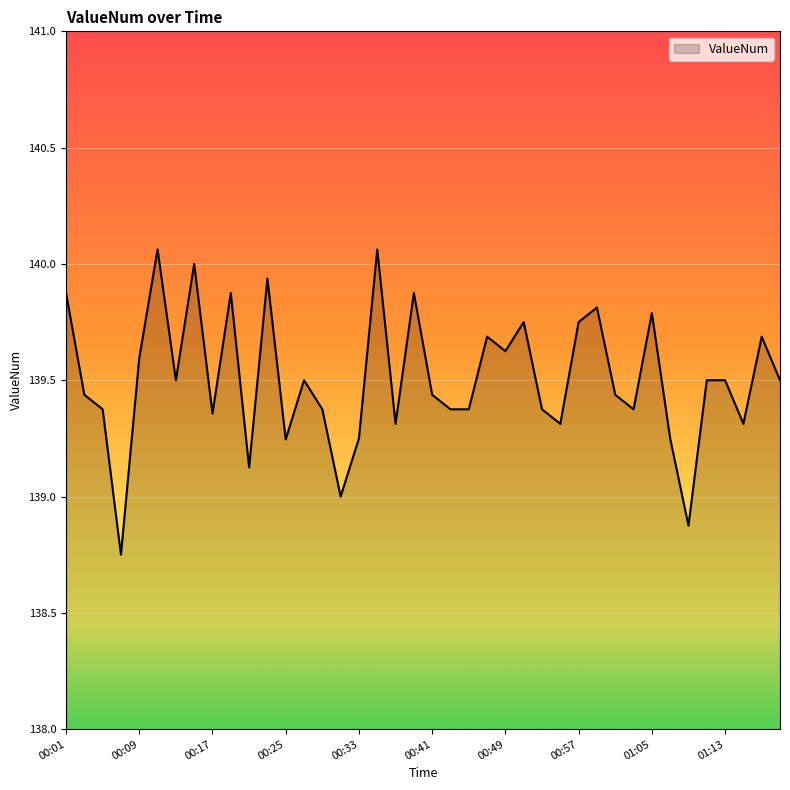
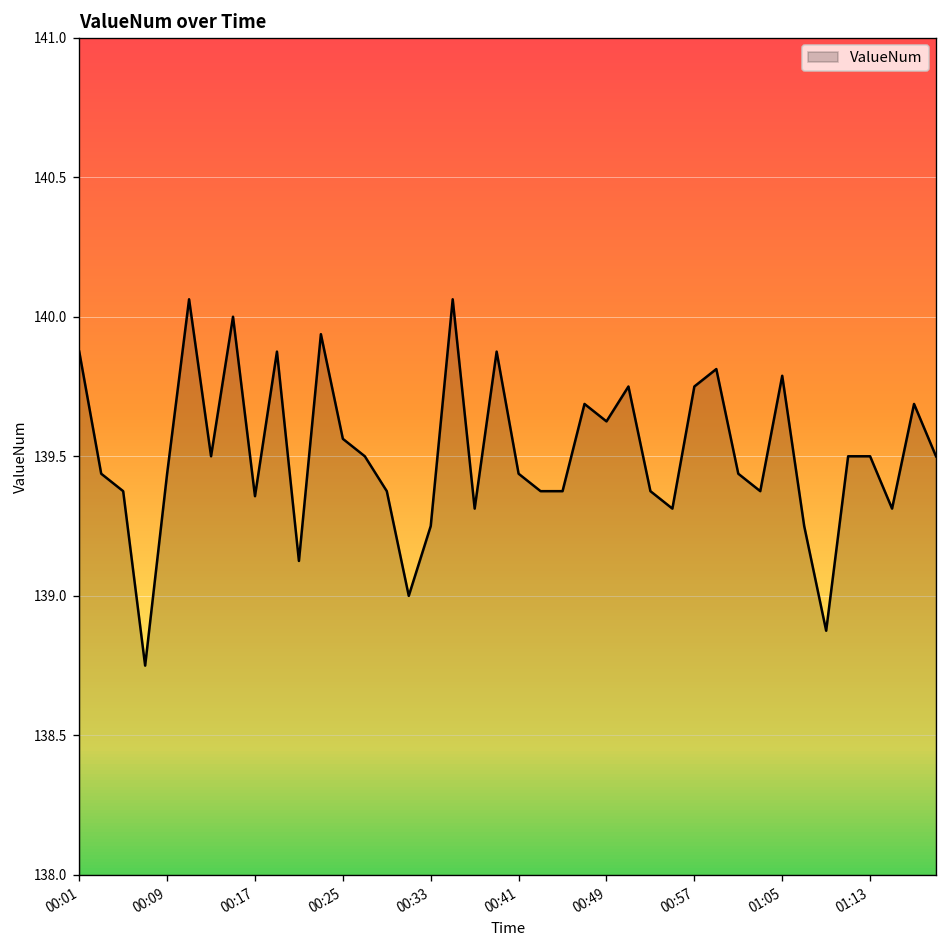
00:09: 139.60 -> 139.44
00:25: 139.25 -> 139.56
